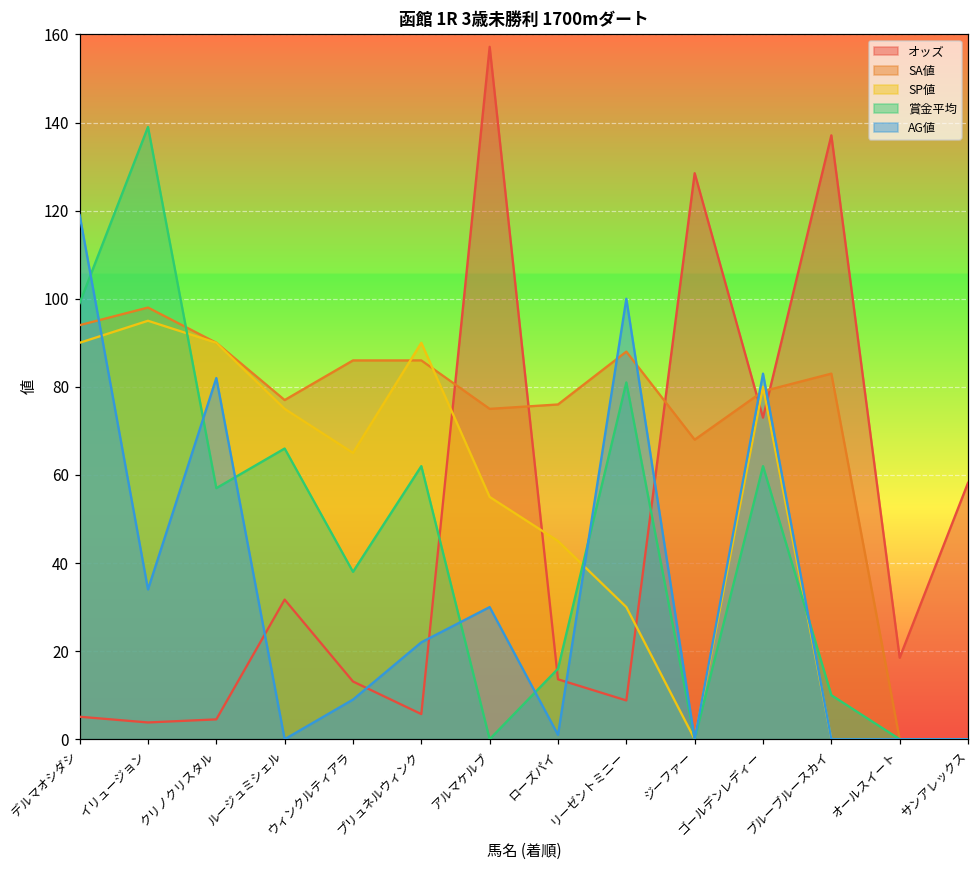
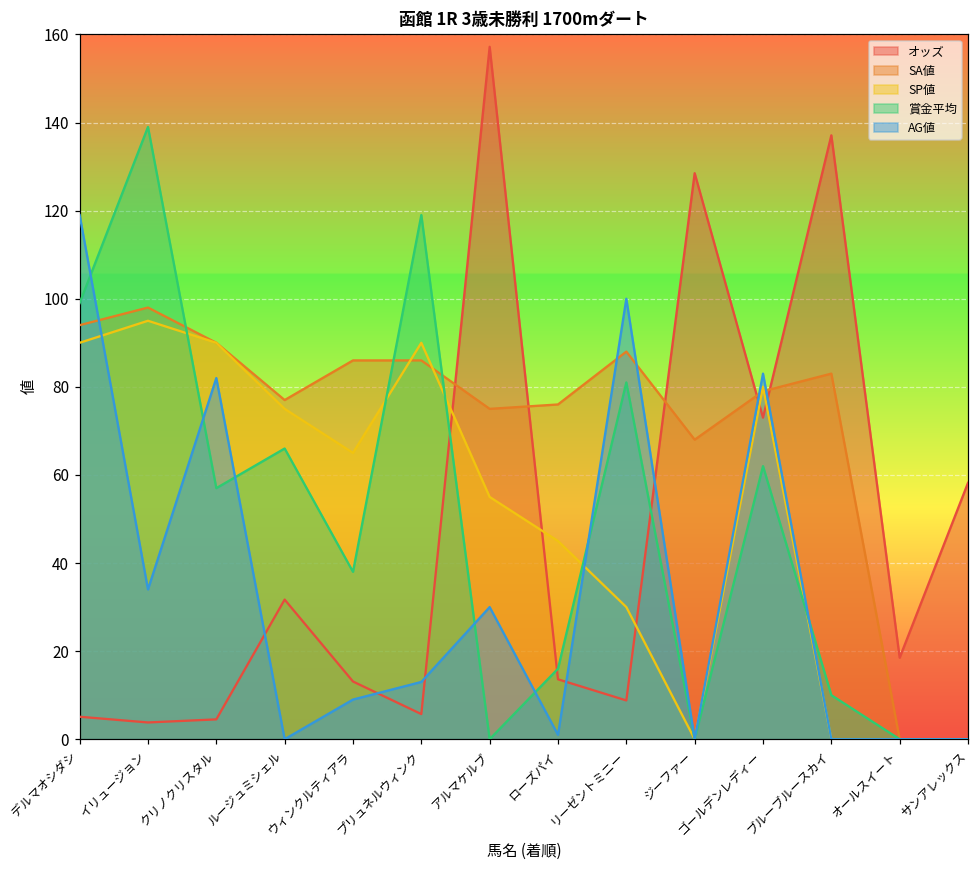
賞金平均, プリュネルウィンク: 62 -> 119
AG値, プリュネルウィンク: 22 -> 13
